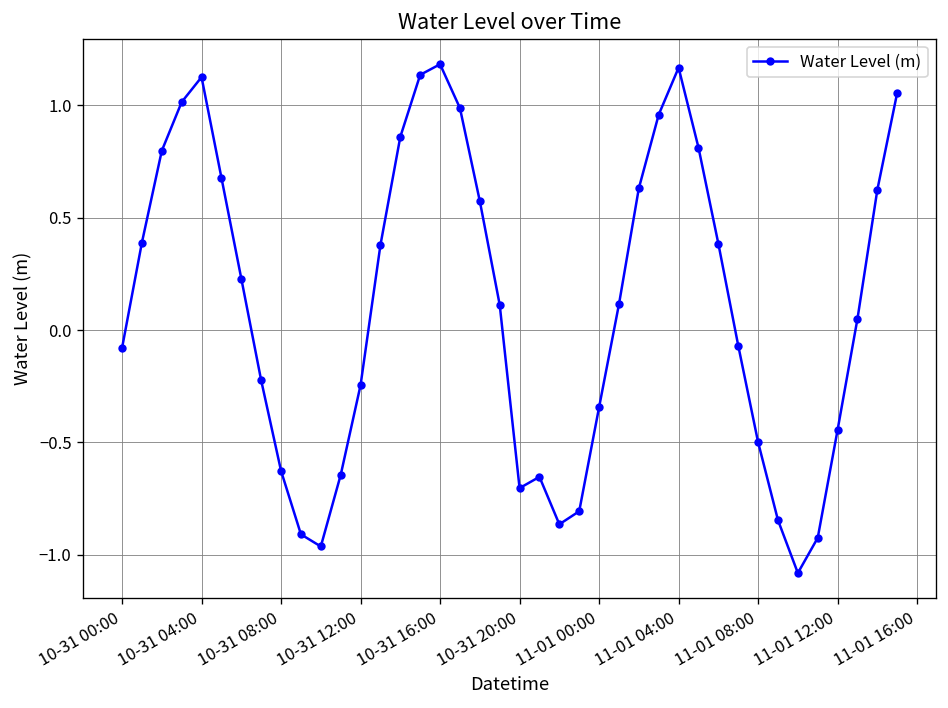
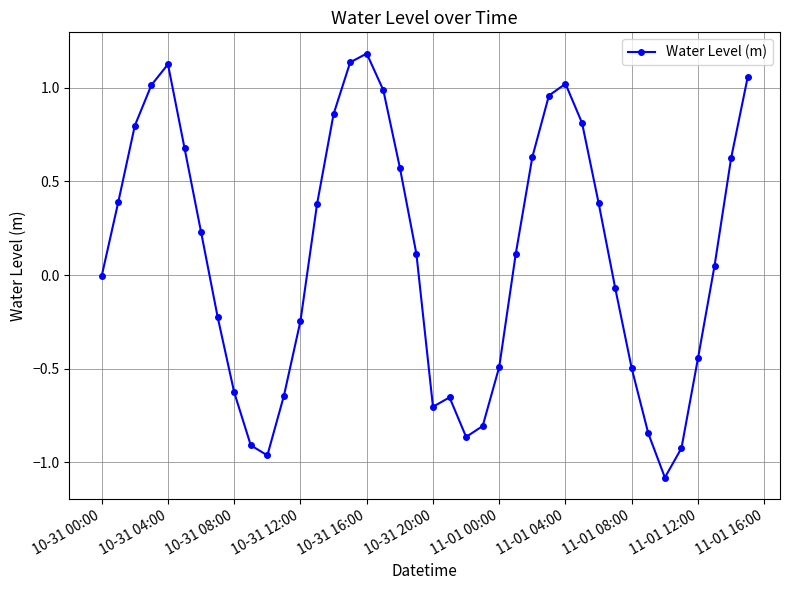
10-31 00:00: -0.08 -> -0.01
11-01 00:00: -0.34 -> -0.49
11-01 04:00: 1.17 -> 1.02
